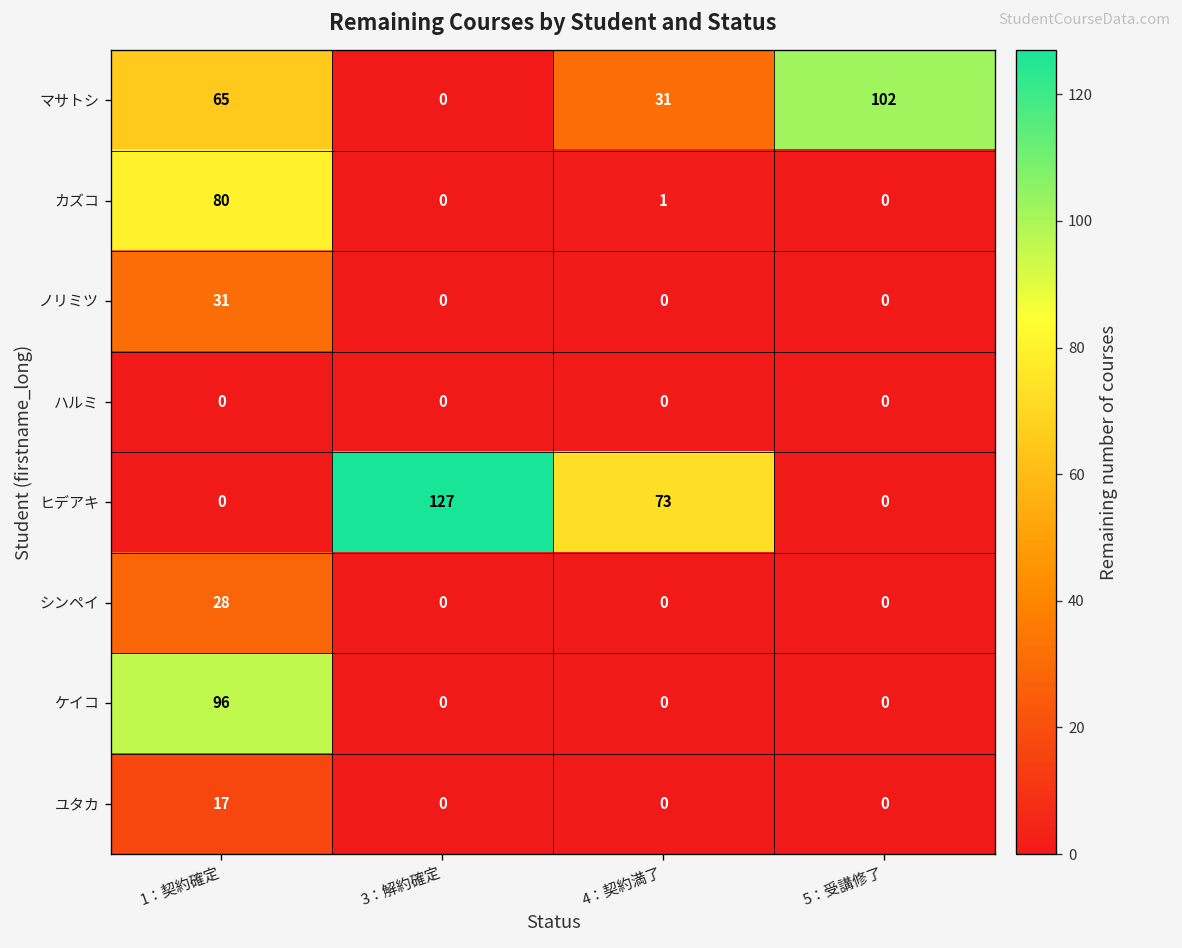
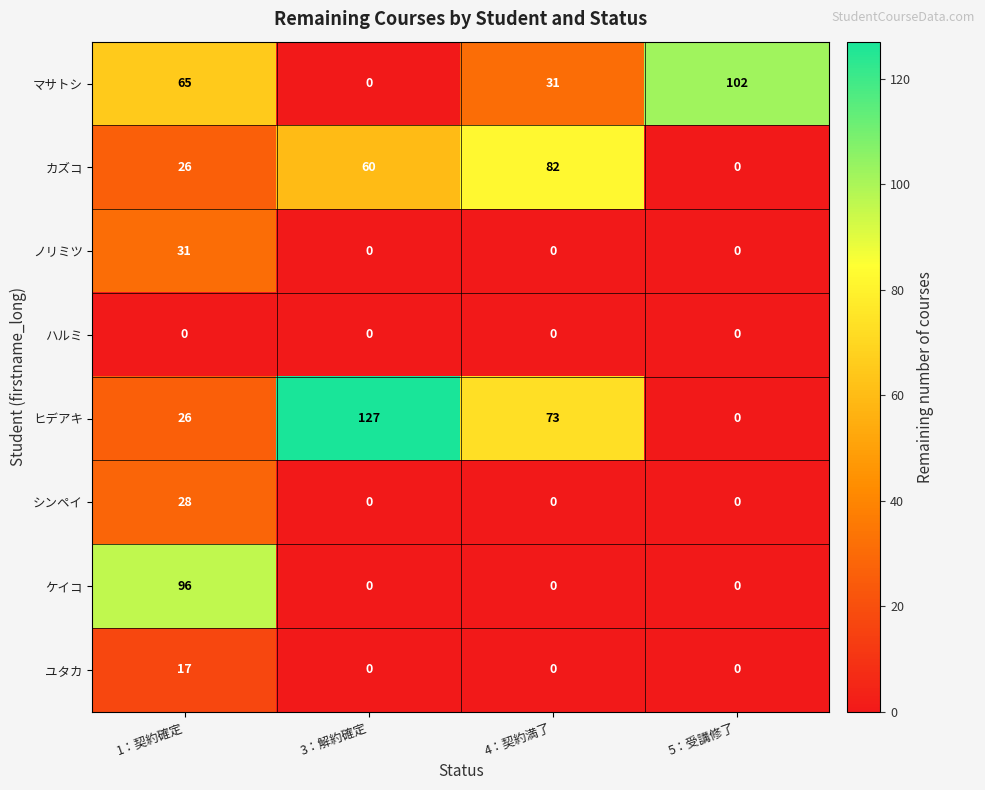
カズコ, 1：契約確定: 80 -> 26
カズコ, 3：解約確定: 0 -> 60
カズコ, 4：契約満了: 1 -> 82
ヒデアキ, 1：契約確定: 0 -> 26
